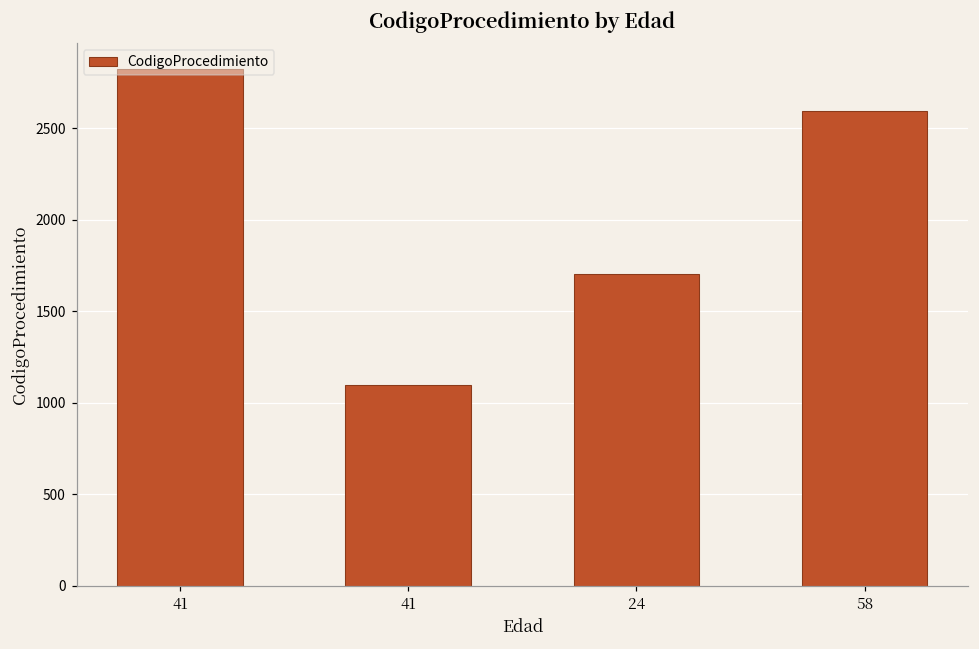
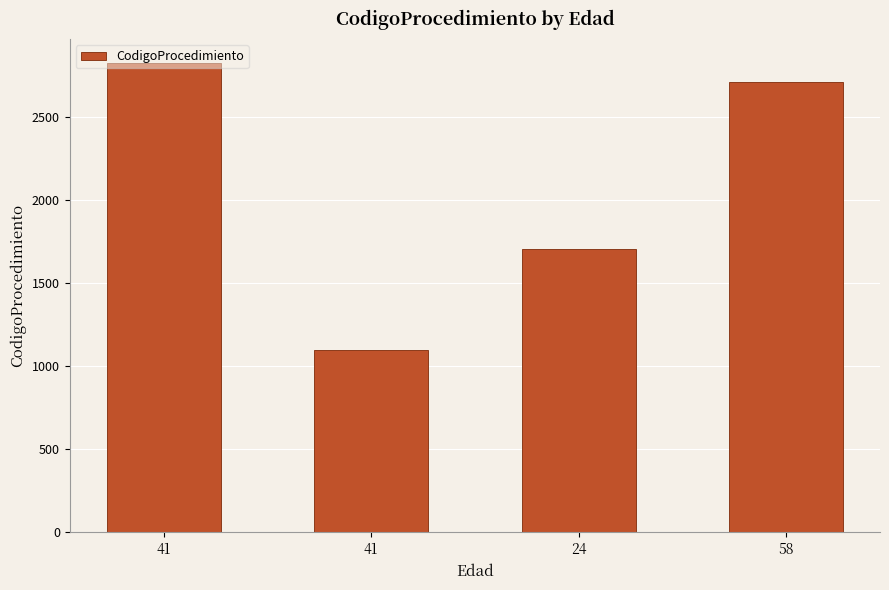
58: 2600 -> 2710
